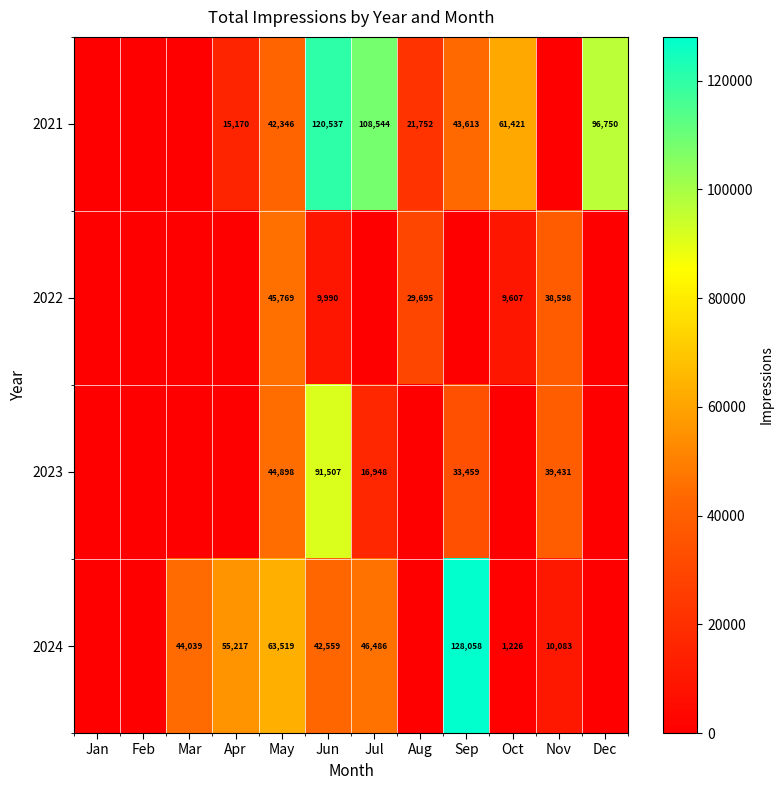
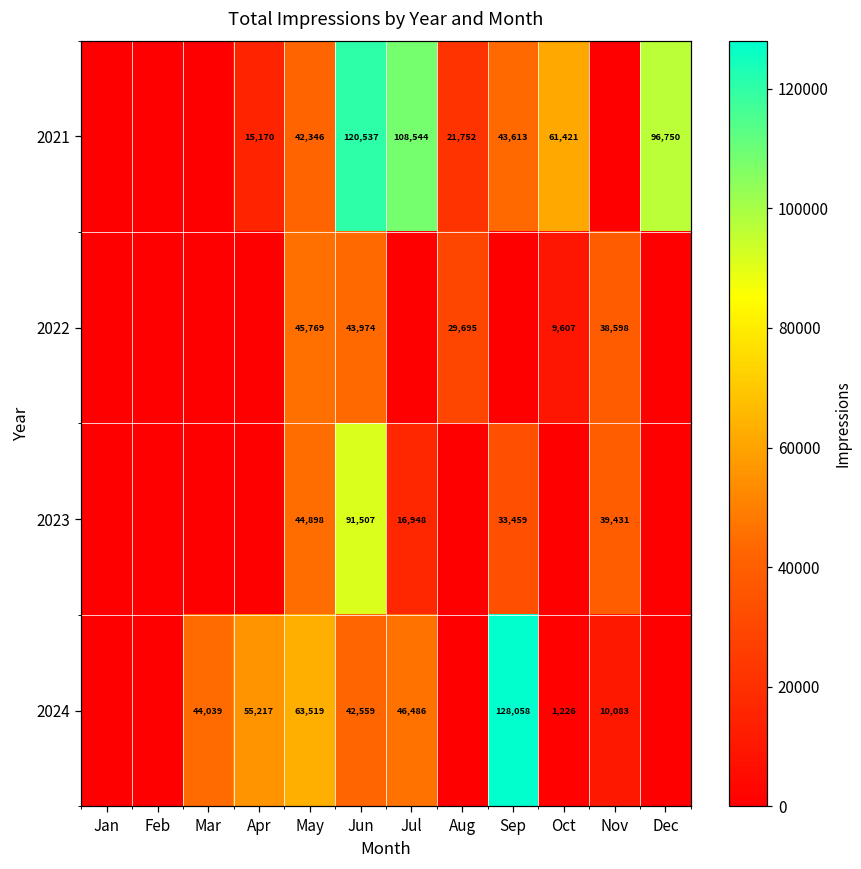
2022, Jun: 9,990 -> 43,974
